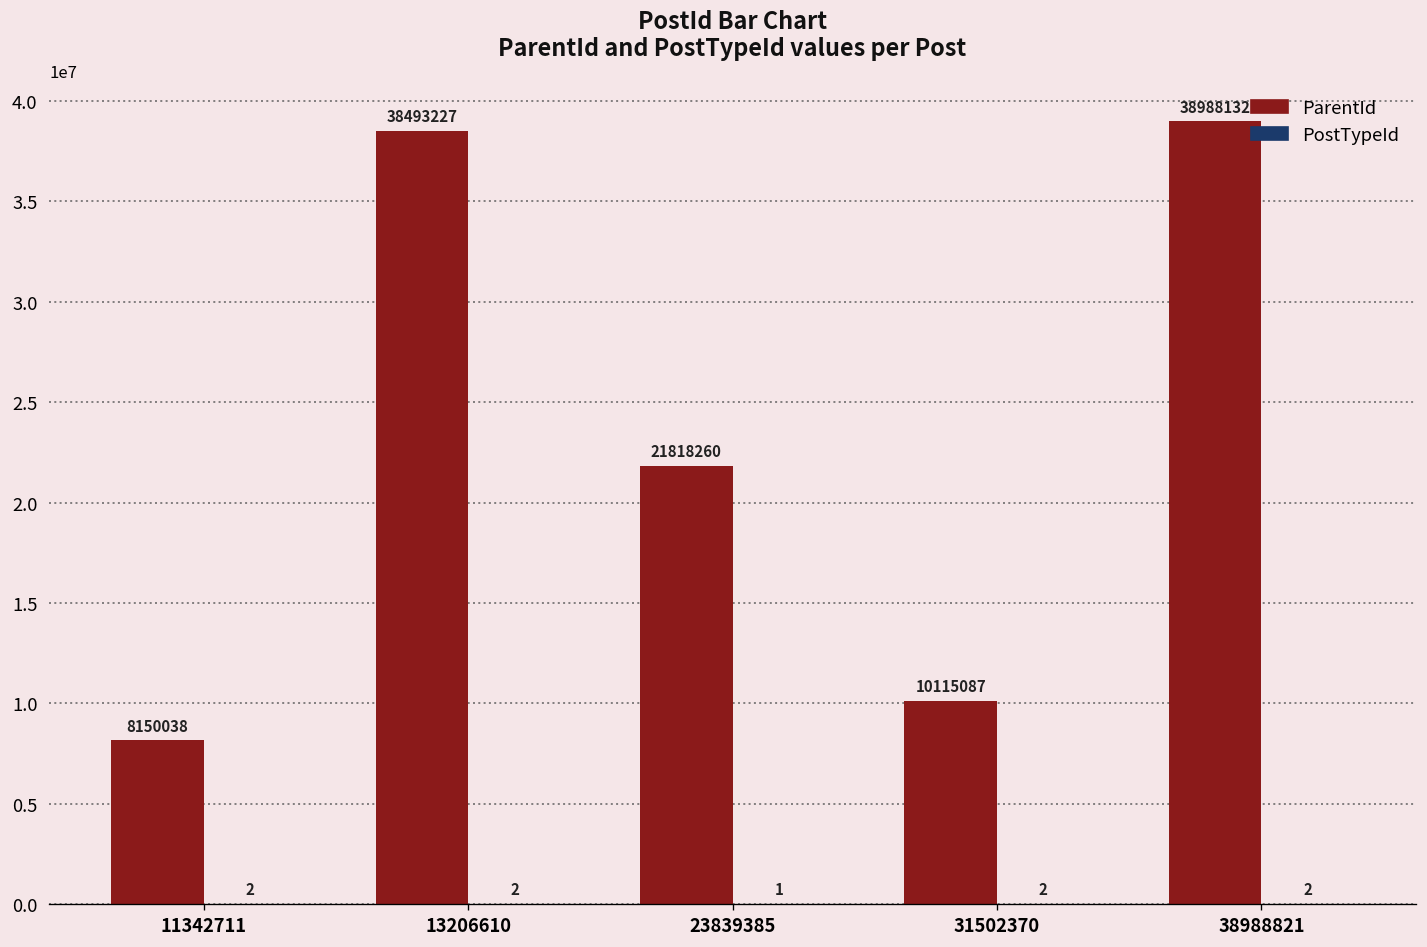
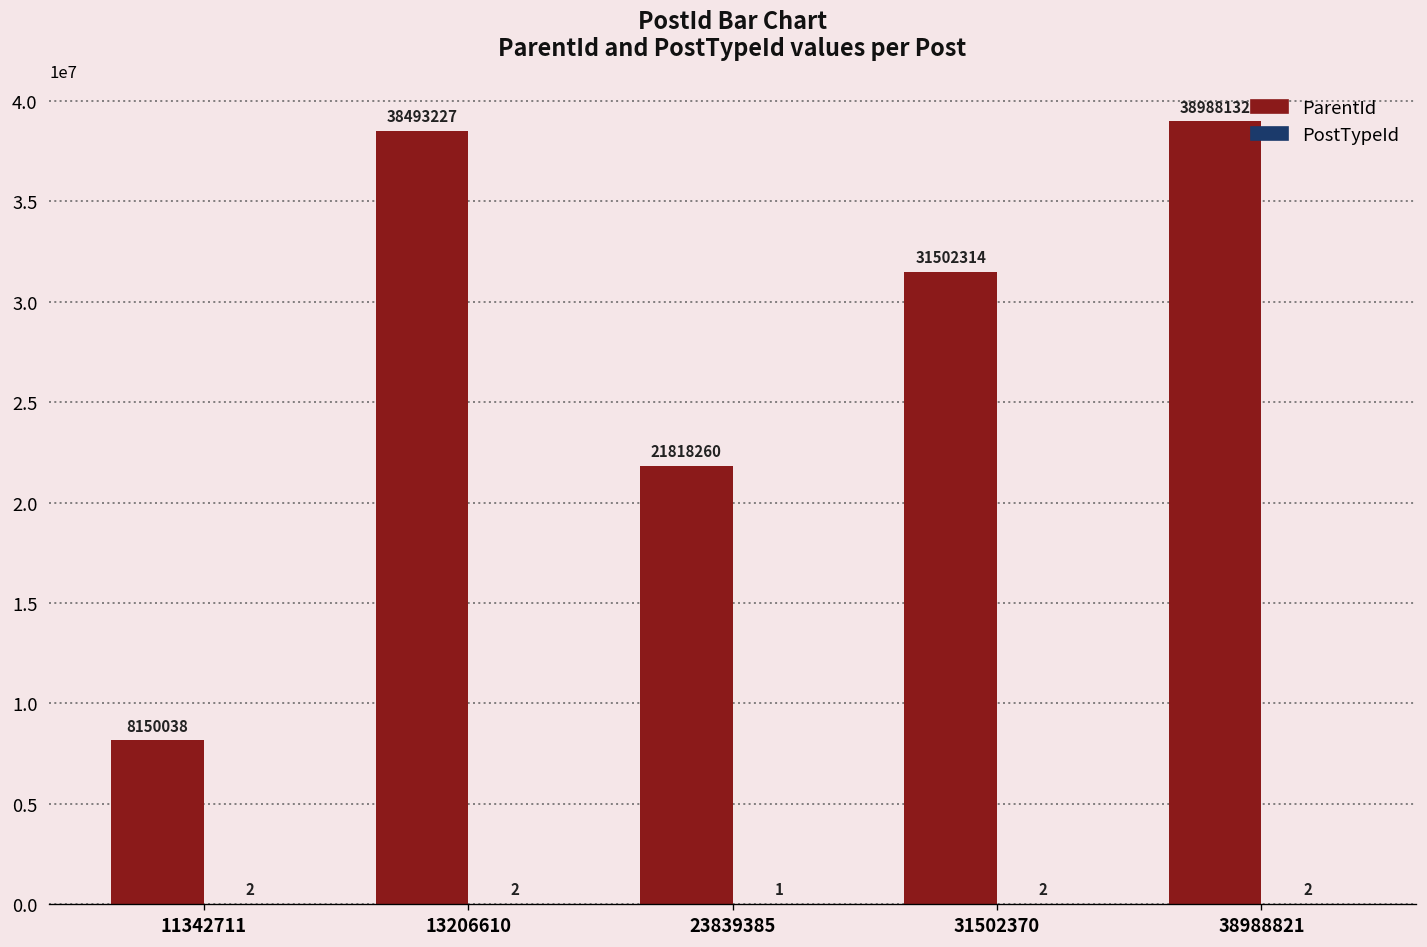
ParentId, 31502370: 10115087 -> 31502314
